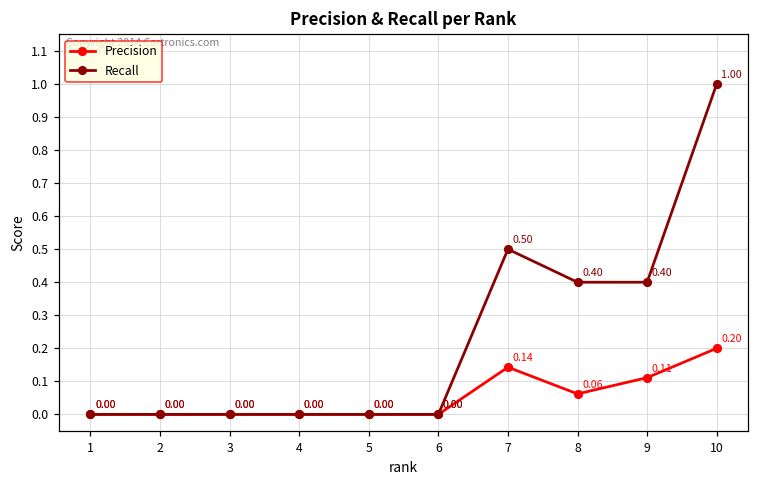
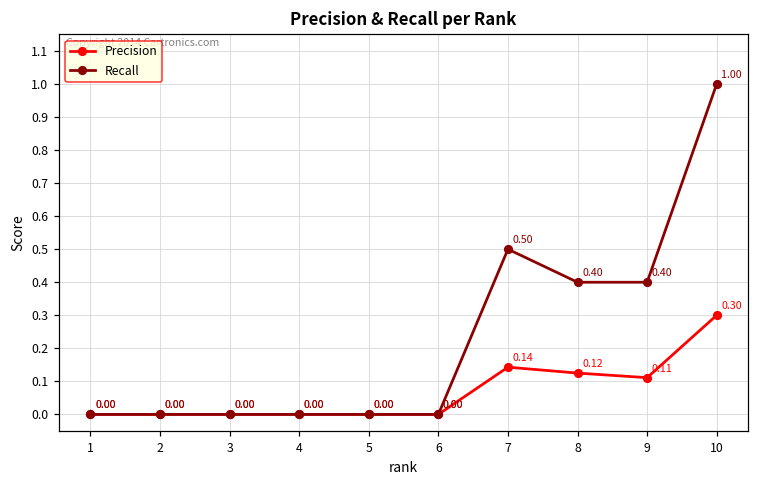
Precision, 8: 0.06 -> 0.12
Precision, 10: 0.20 -> 0.30
